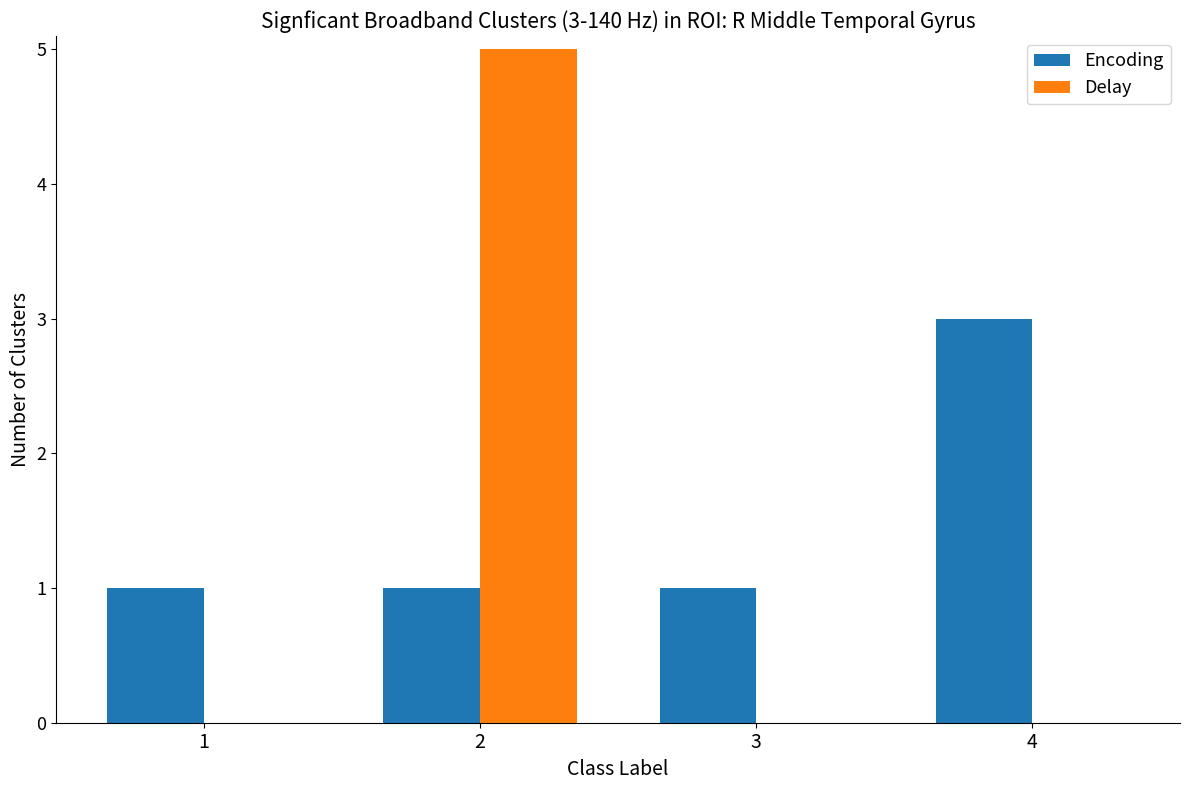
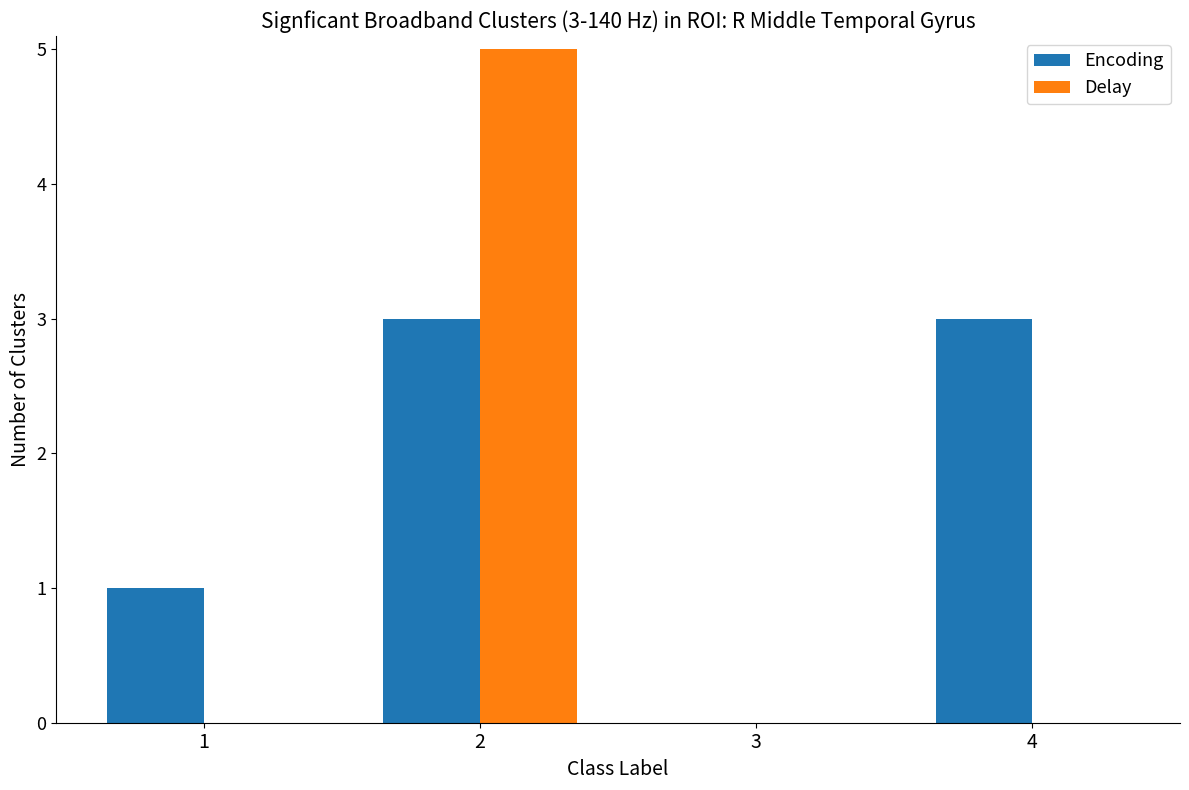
Encoding, 2: 1 -> 3
Encoding, 3: 1 -> 0
